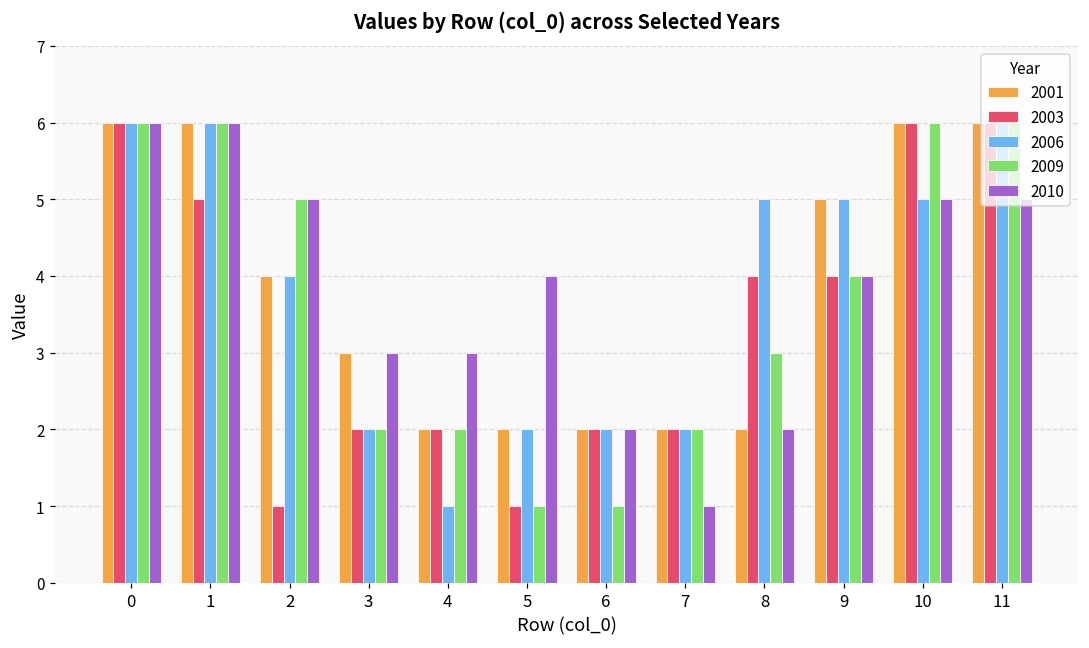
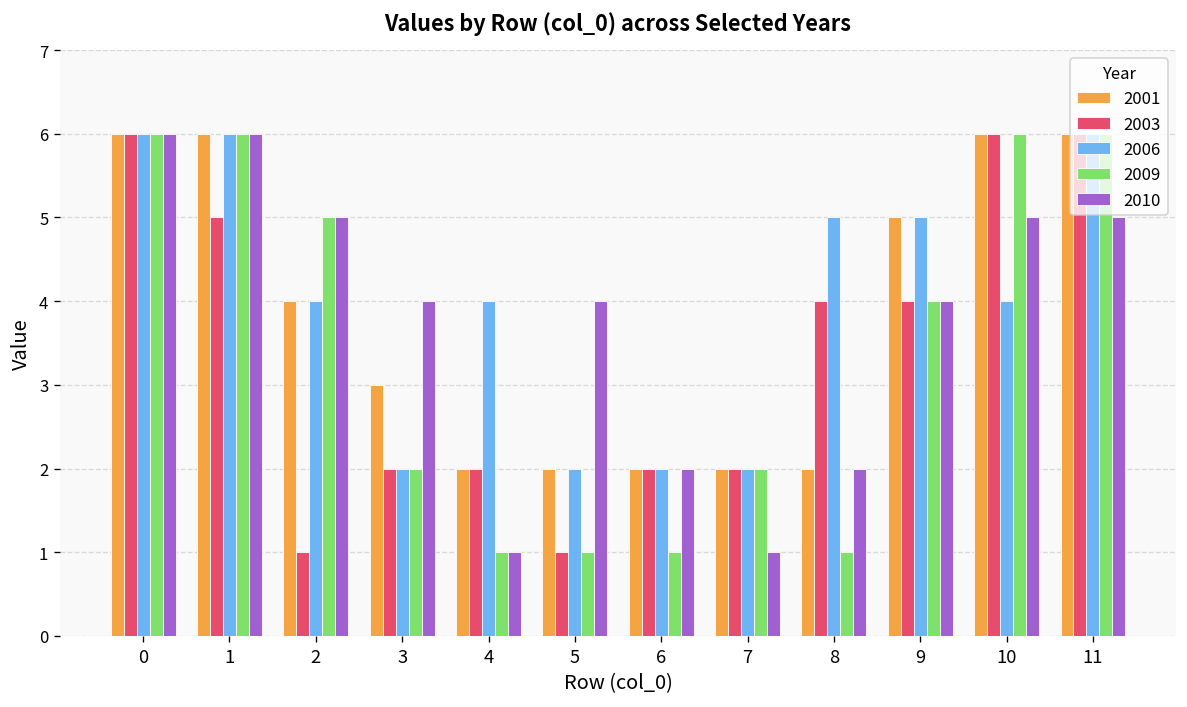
2010, 3: 3 -> 4
2006, 4: 1 -> 4
2009, 4: 2 -> 1
2010, 4: 3 -> 1
2009, 8: 3 -> 1
2006, 10: 5 -> 4
